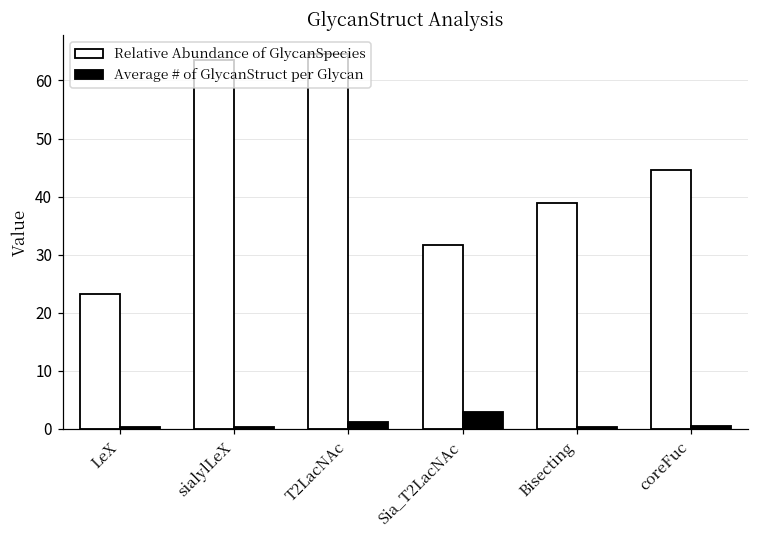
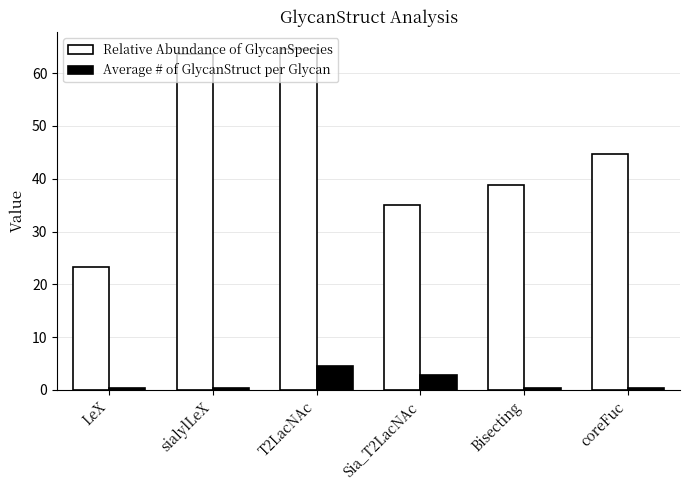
Average # of GlycanStruct per Glycan, T2LacNAc: 1 -> 5
Relative Abundance of GlycanSpecies, Sia_T2LacNAc: 32 -> 35
